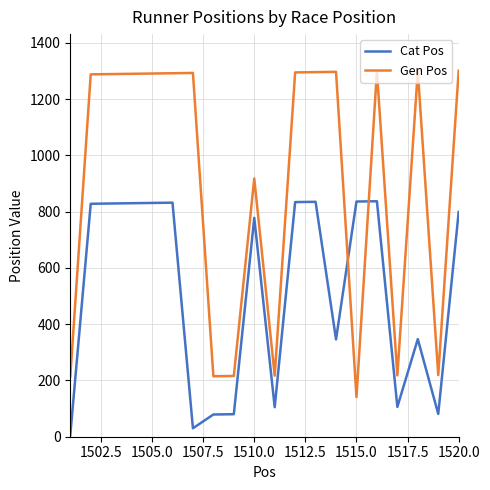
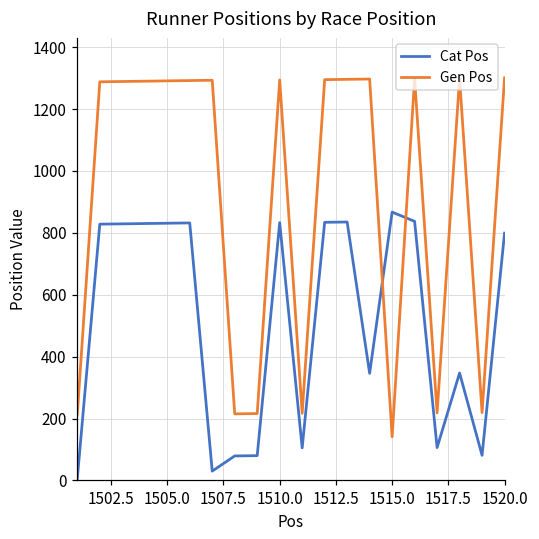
Cat Pos, 1510.0: 780 -> 830
Gen Pos, 1510.0: 920 -> 1290
Cat Pos, 1515.0: 840 -> 870
